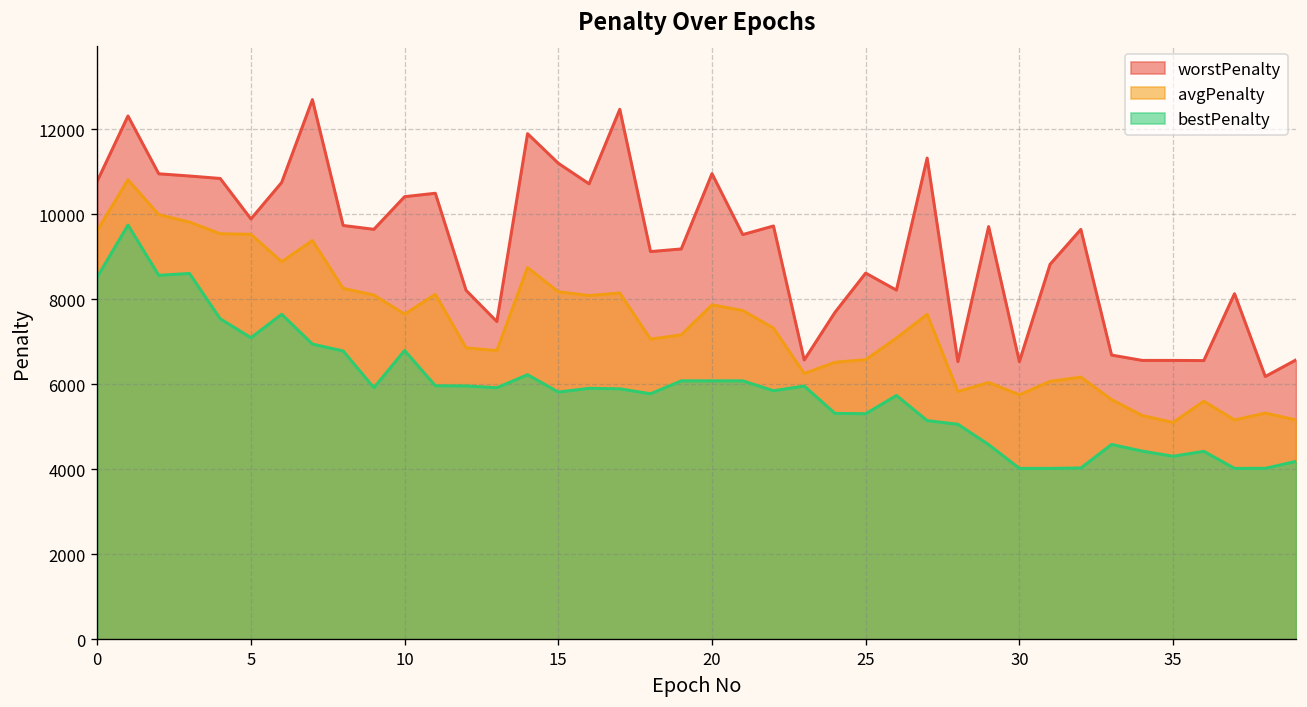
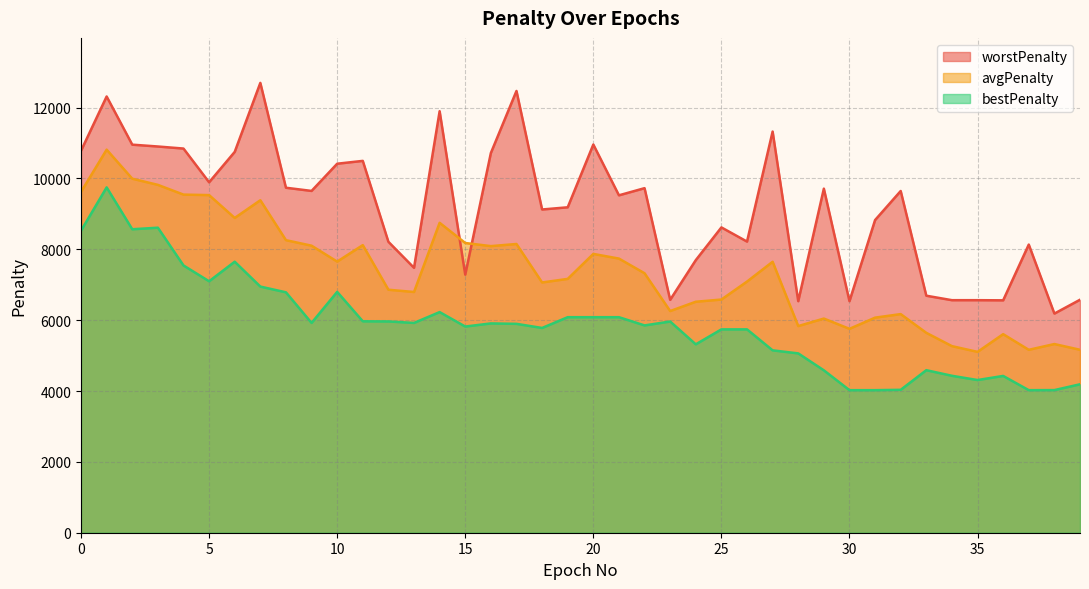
worstPenalty, 15: 11200 -> 7300
bestPenalty, 25: 5300 -> 5700
